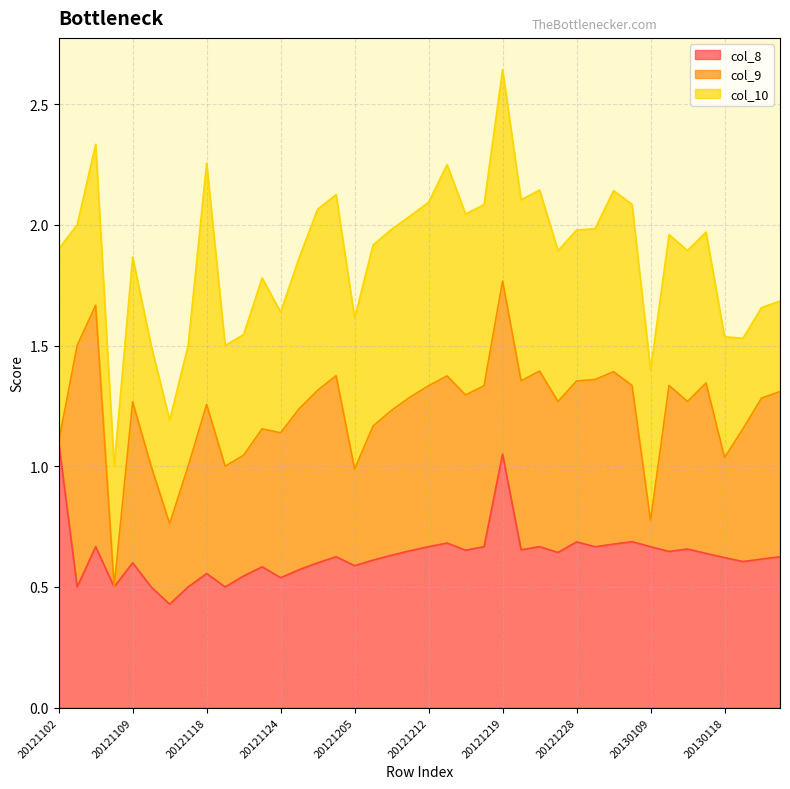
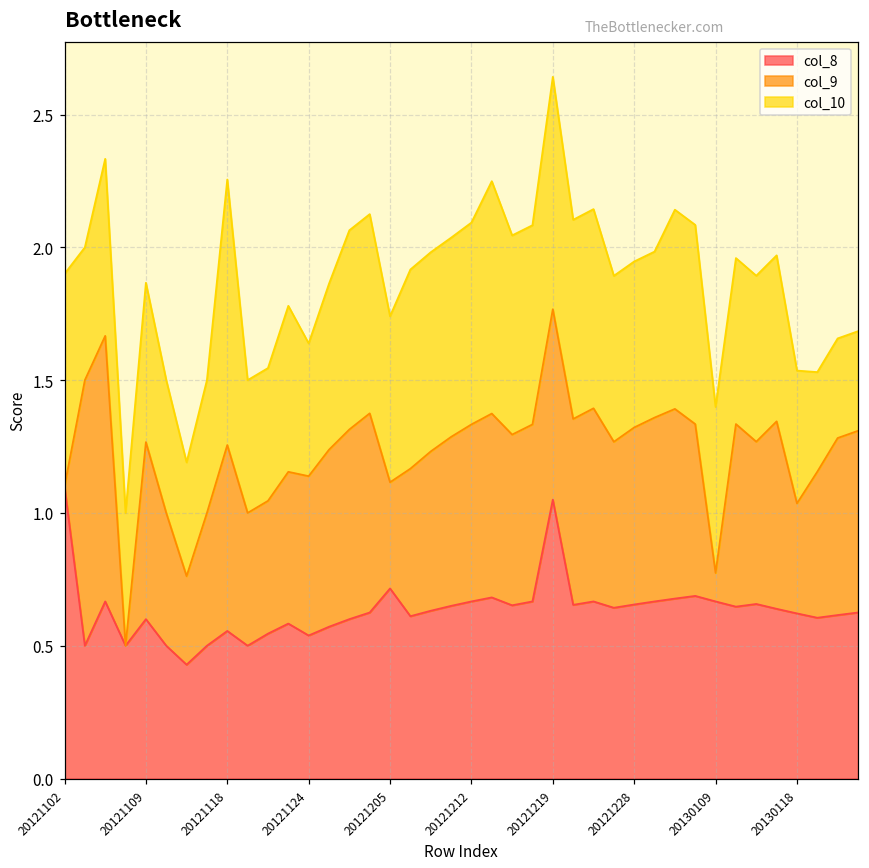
col_8, 20121205: 0.59 -> 0.72
col_8, 20121228: 0.69 -> 0.66
